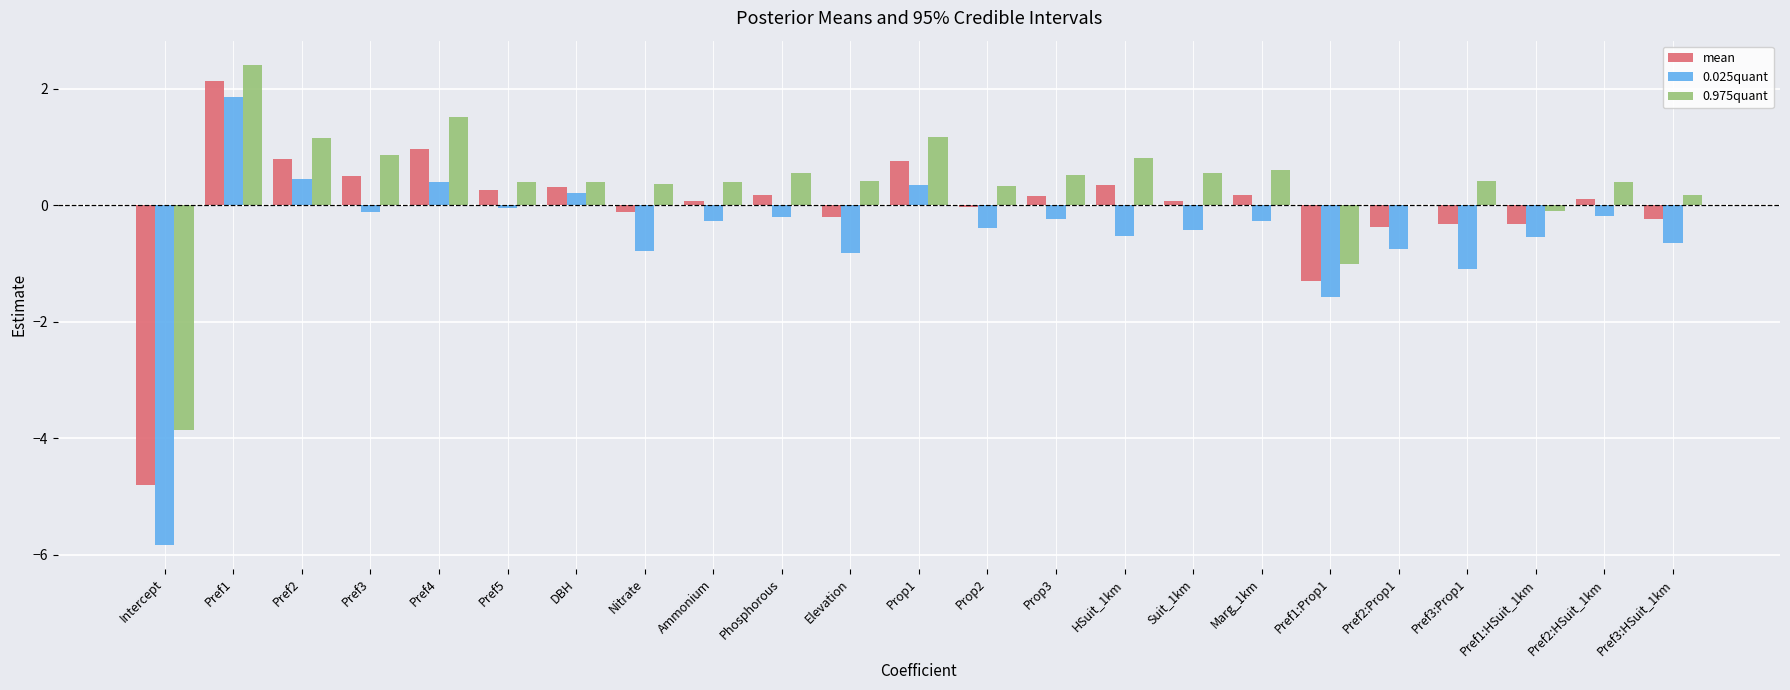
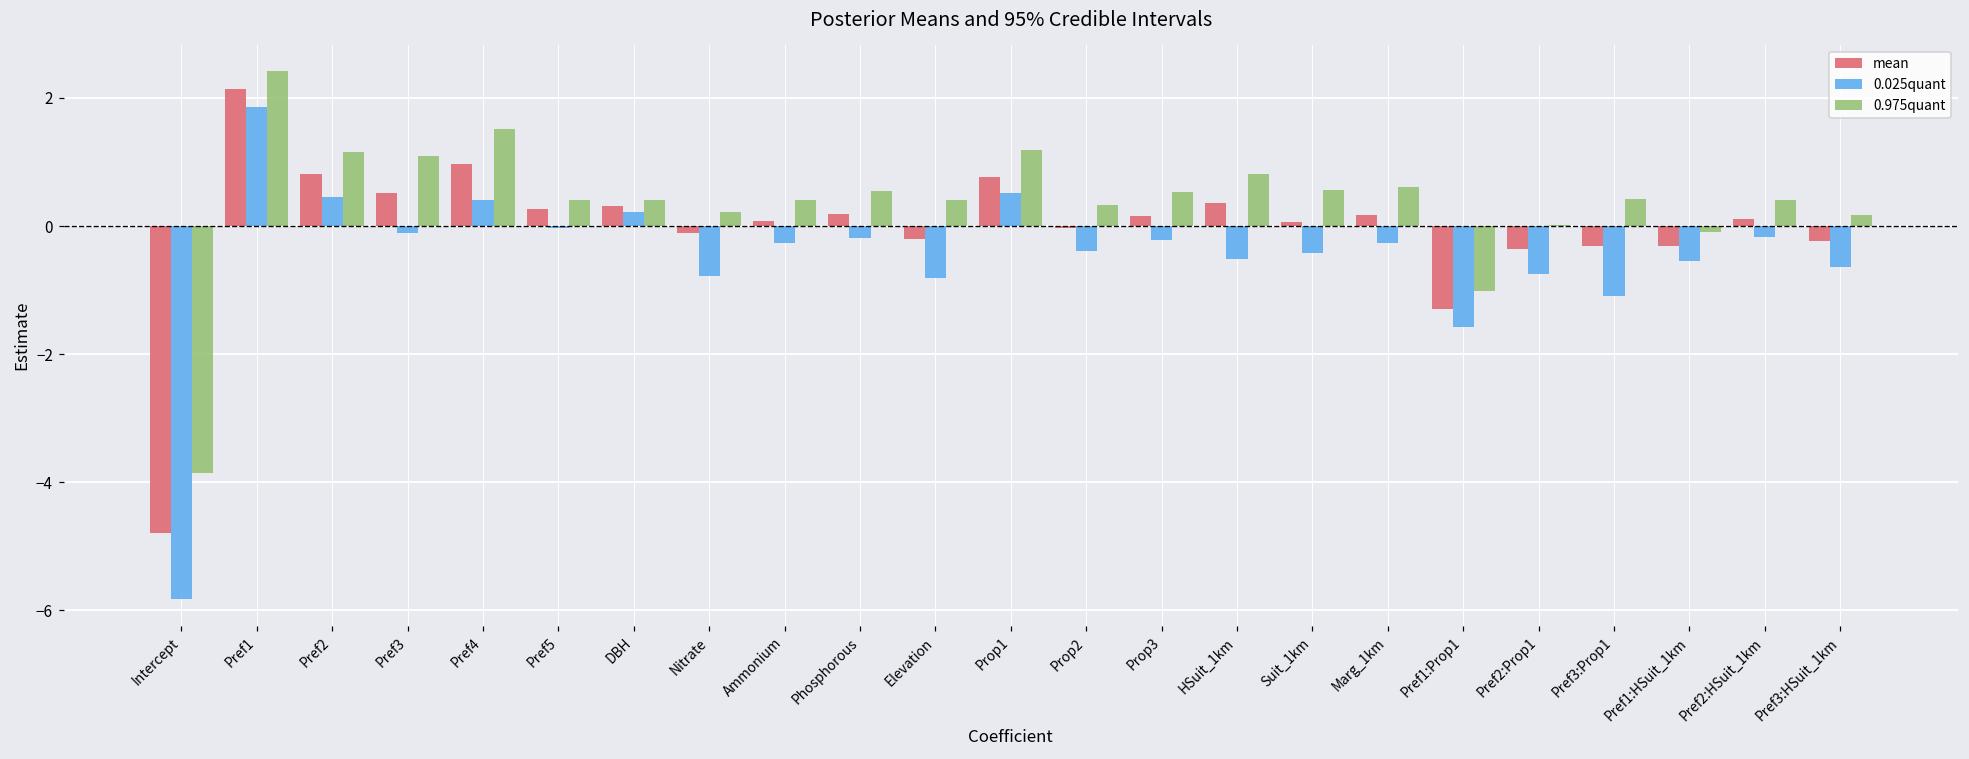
0.975quant, Pref3: 0.9 -> 1.1
0.975quant, Nitrate: 0.4 -> 0.2
0.025quant, Prop1: 0.3 -> 0.5
